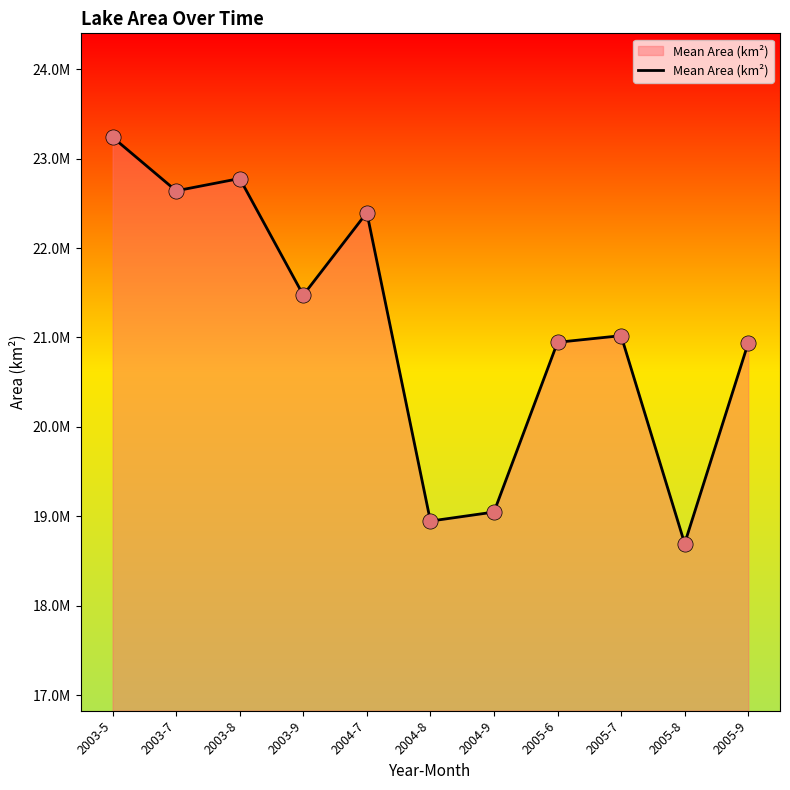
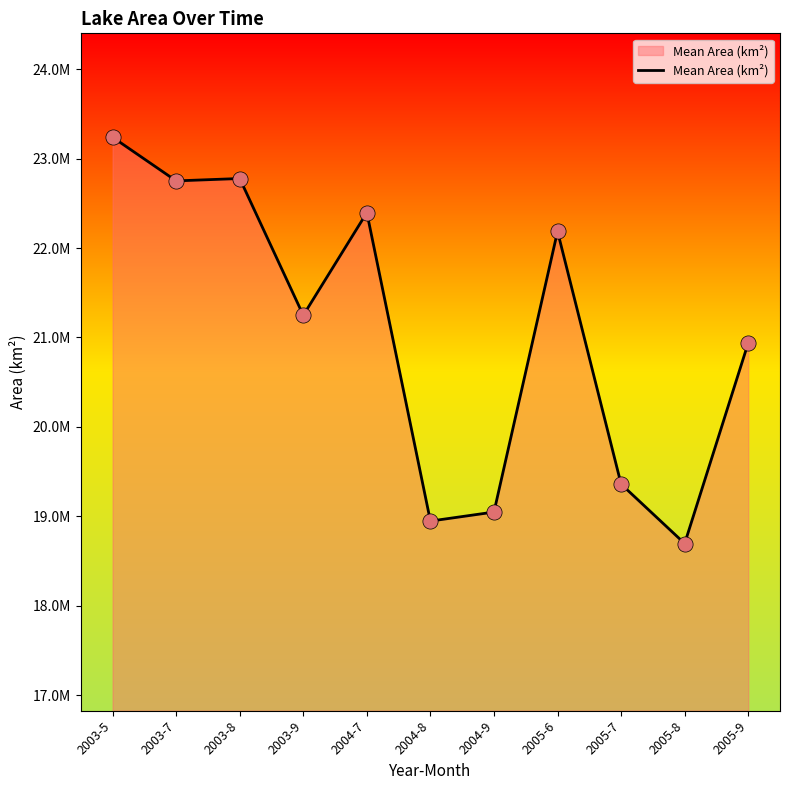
2003-7: 22600000 -> 22800000
2003-9: 21500000 -> 21200000
2005-6: 20900000 -> 22200000
2005-7: 21000000 -> 19400000
